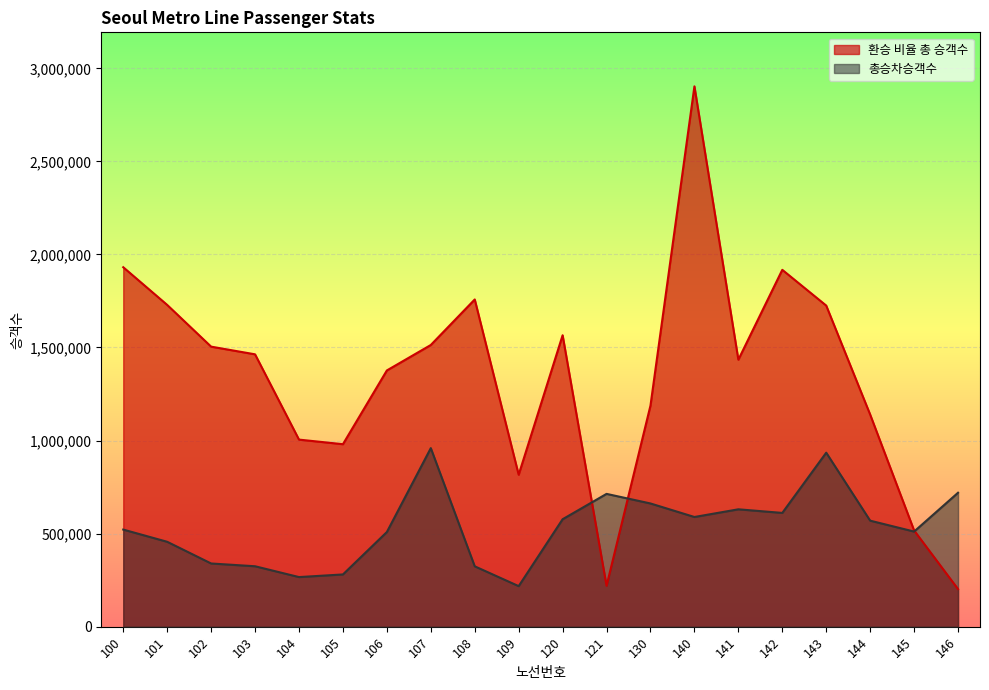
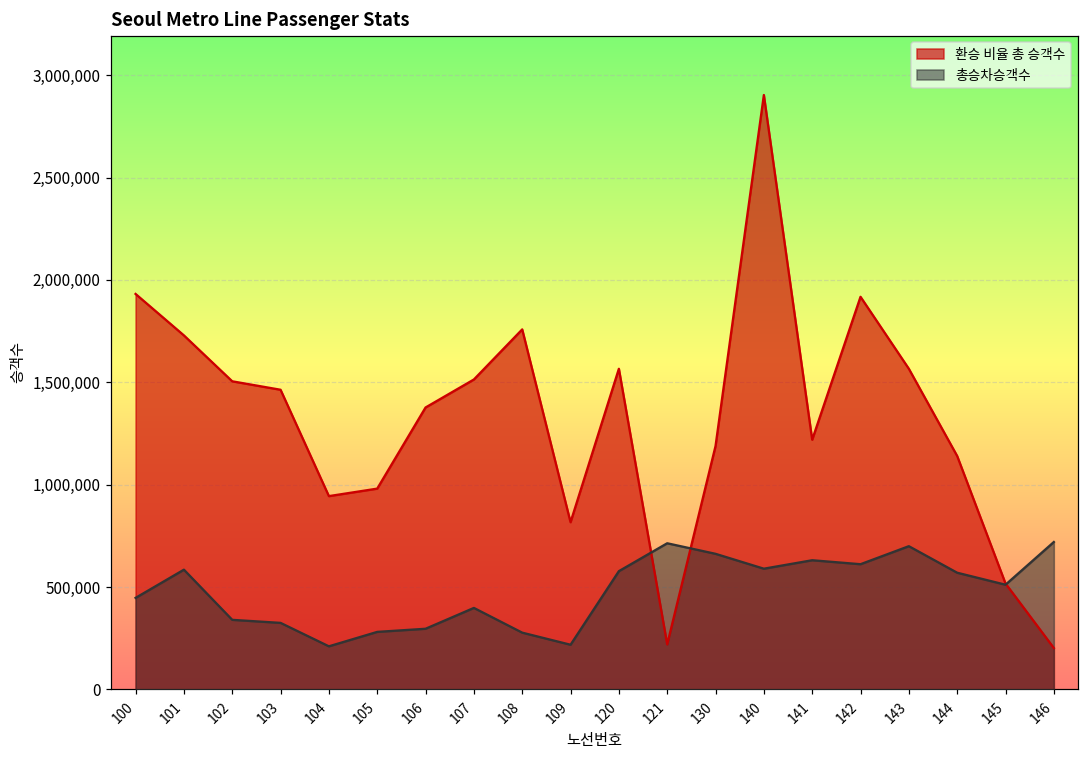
총승차승객수, 100: 520,000 -> 450,000
총승차승객수, 101: 460,000 -> 580,000
환승 비율 총 승객수, 104: 1,010,000 -> 940,000
총승차승객수, 104: 270,000 -> 210,000
총승차승객수, 106: 510,000 -> 300,000
총승차승객수, 107: 960,000 -> 400,000
총승차승객수, 108: 320,000 -> 280,000
환승 비율 총 승객수, 141: 1,430,000 -> 1,220,000
환승 비율 총 승객수, 143: 1,730,000 -> 1,570,000
총승차승객수, 143: 930,000 -> 700,000
